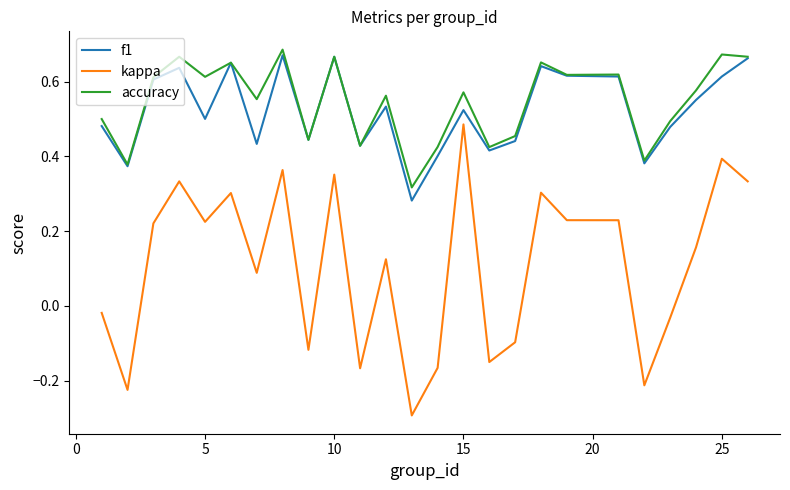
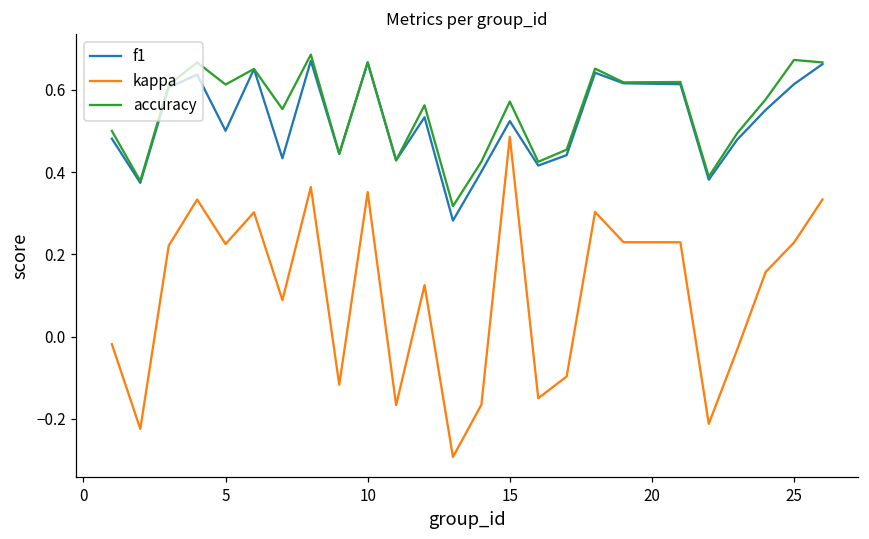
kappa, 25: 0.39 -> 0.23
